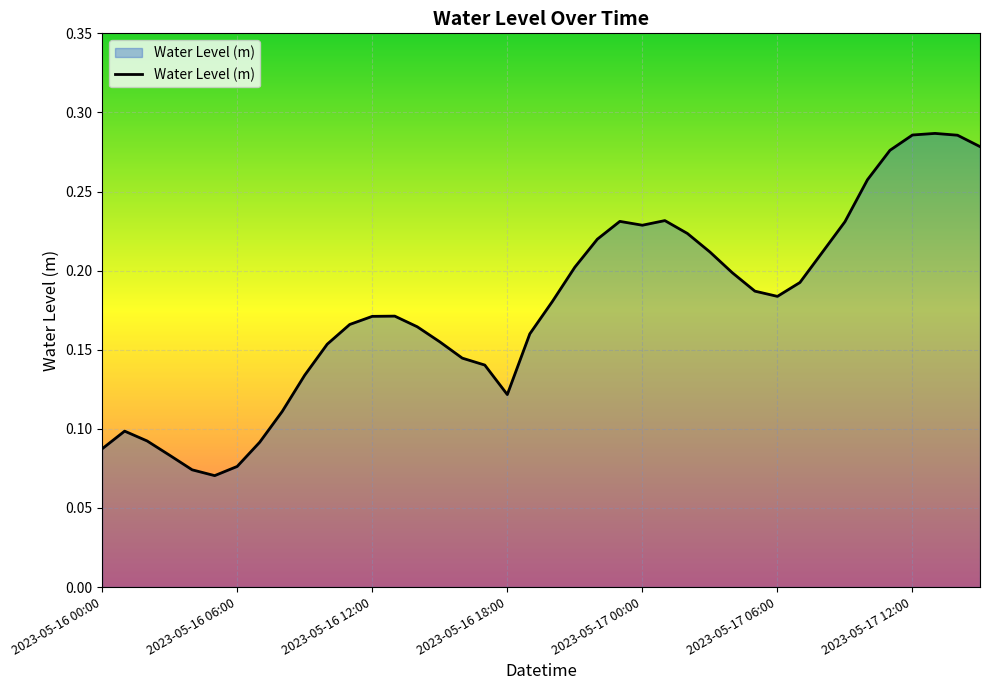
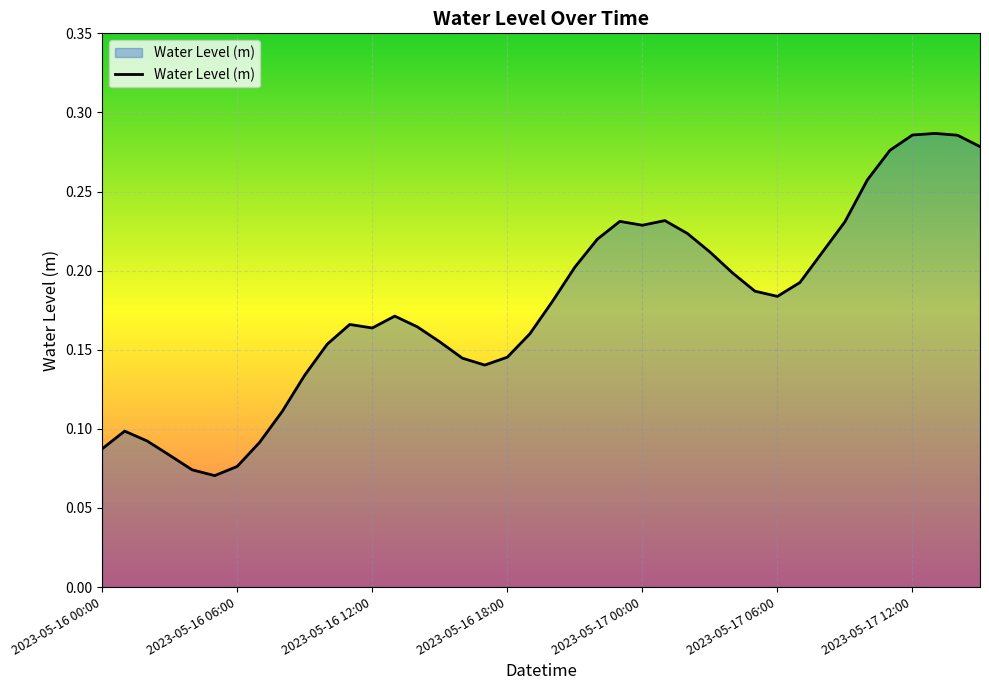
2023-05-16 12:00: 0.171 -> 0.164
2023-05-16 18:00: 0.122 -> 0.145
